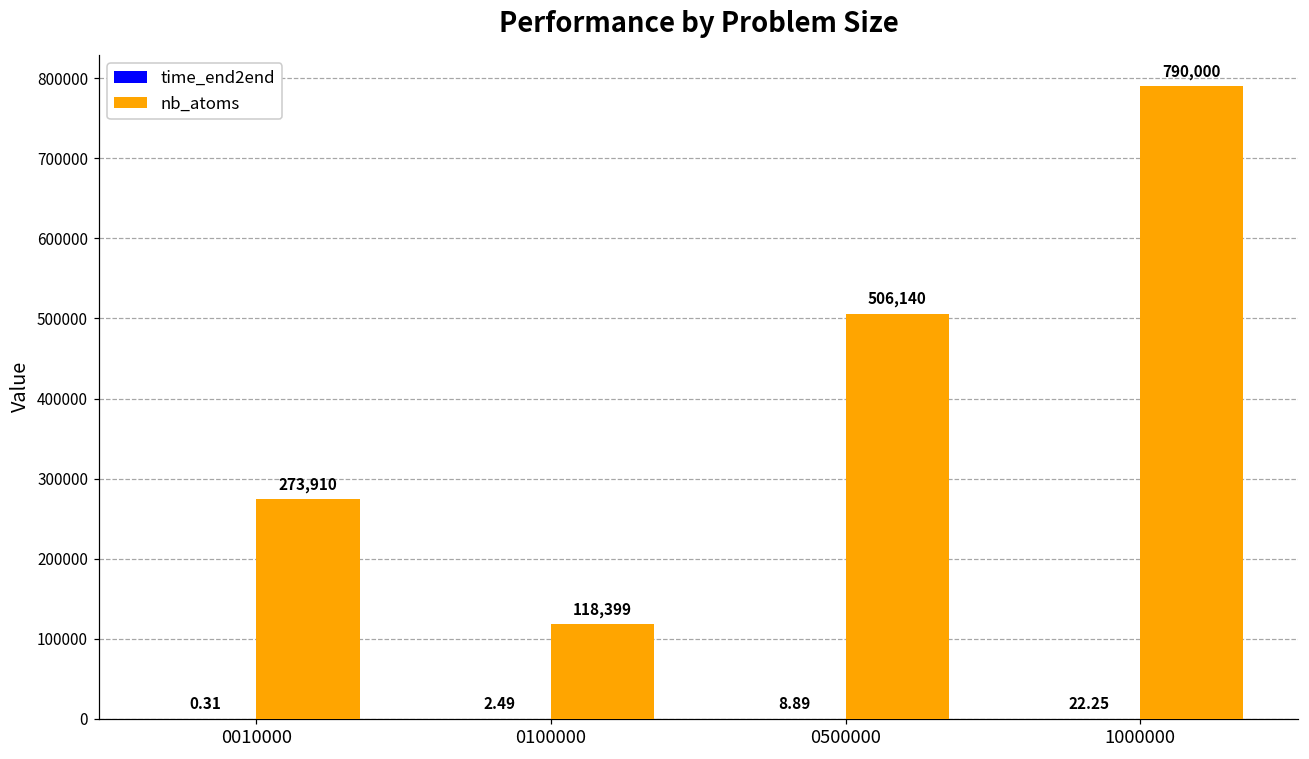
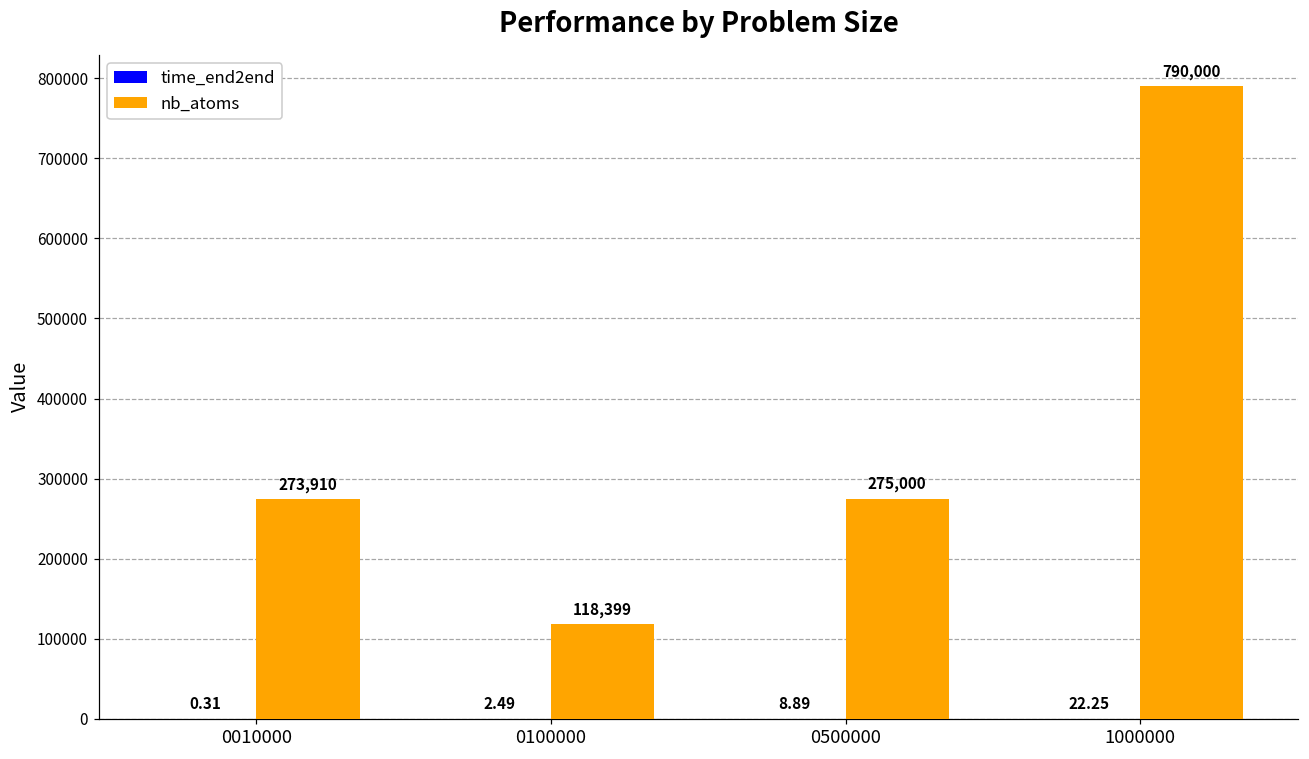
nb_atoms, 0500000: 506,140 -> 275,000
